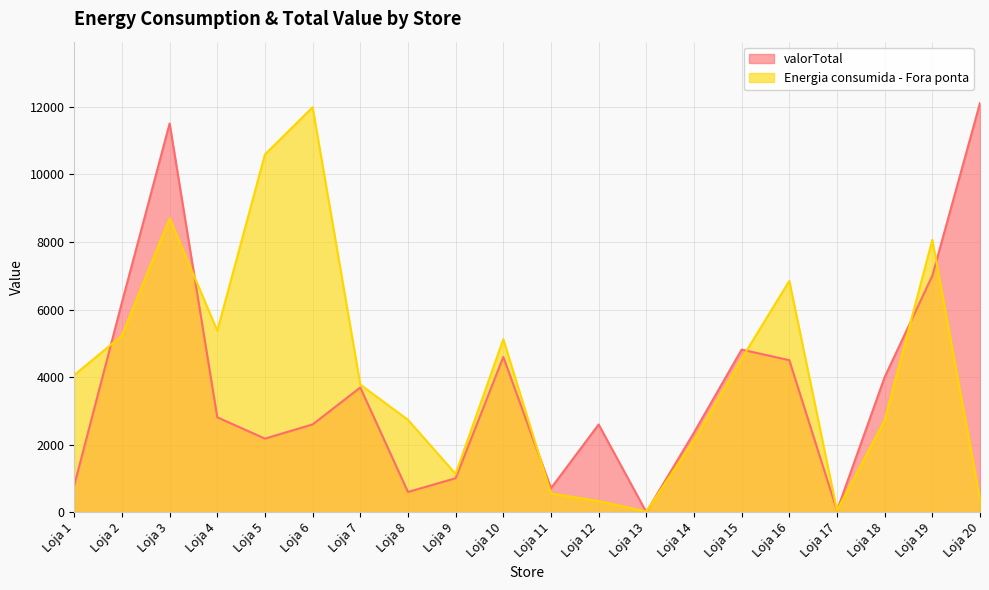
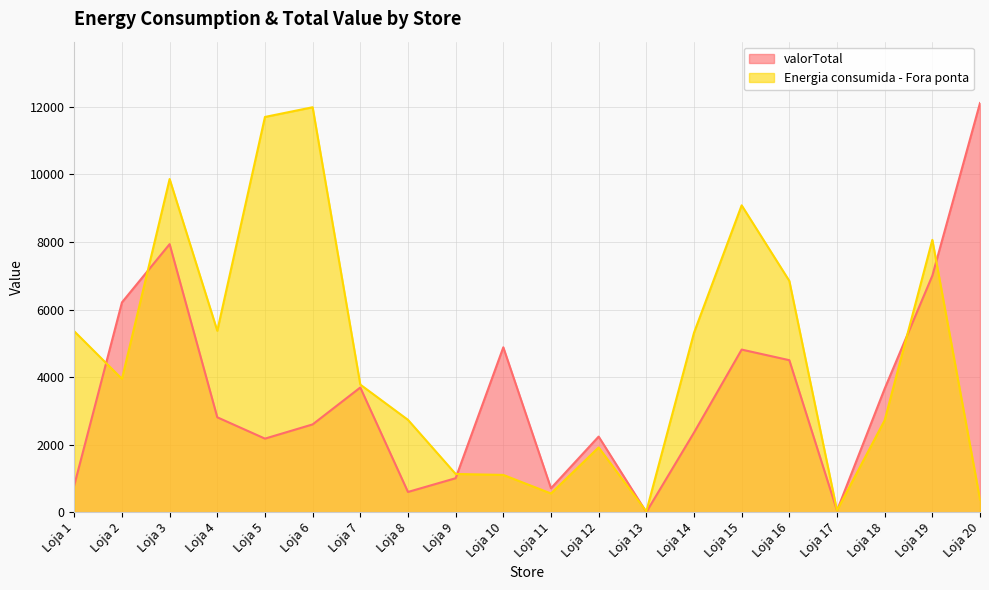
Energia consumida - Fora ponta, Loja 1: 4100 -> 5400
Energia consumida - Fora ponta, Loja 2: 5200 -> 3900
valorTotal, Loja 3: 11500 -> 7900
Energia consumida - Fora ponta, Loja 3: 8700 -> 9900
Energia consumida - Fora ponta, Loja 5: 10600 -> 11700
valorTotal, Loja 10: 4600 -> 4900
Energia consumida - Fora ponta, Loja 10: 5100 -> 1100
valorTotal, Loja 12: 2600 -> 2200
Energia consumida - Fora ponta, Loja 12: 300 -> 1900
Energia consumida - Fora ponta, Loja 14: 2100 -> 5300
Energia consumida - Fora ponta, Loja 15: 4500 -> 9100
valorTotal, Loja 18: 4000 -> 3700
